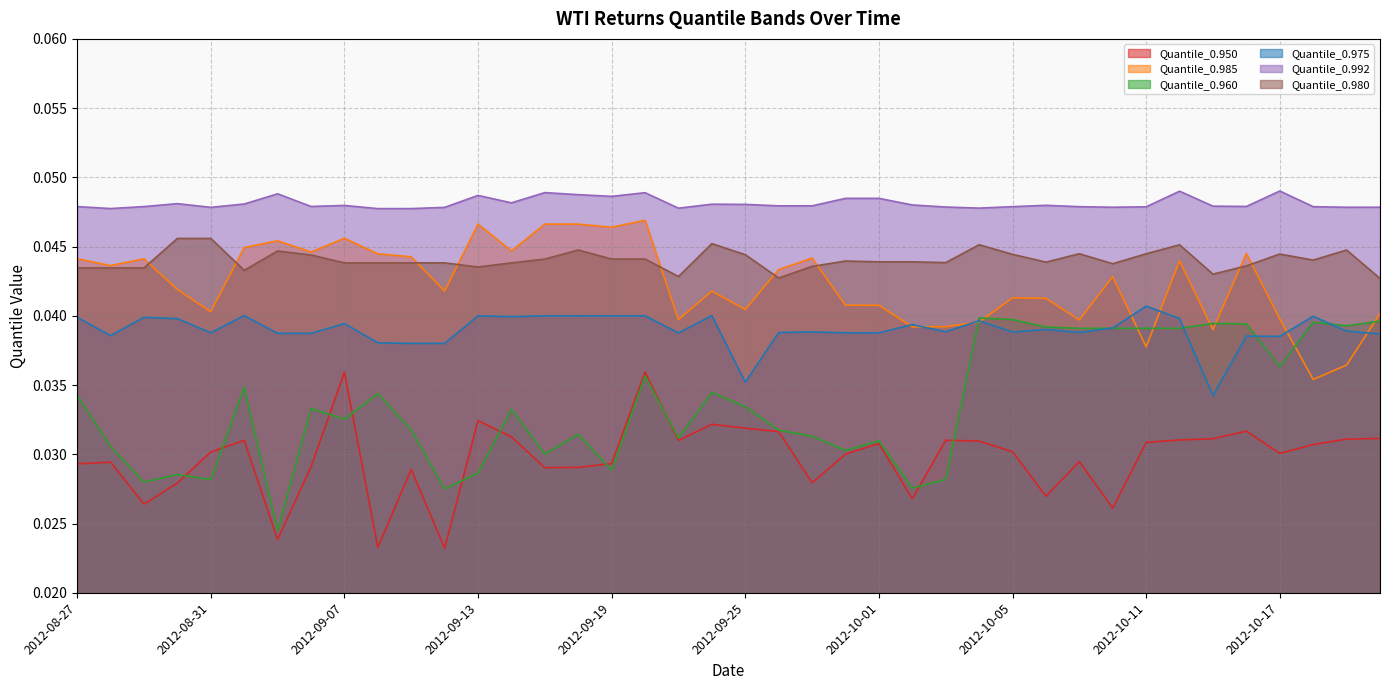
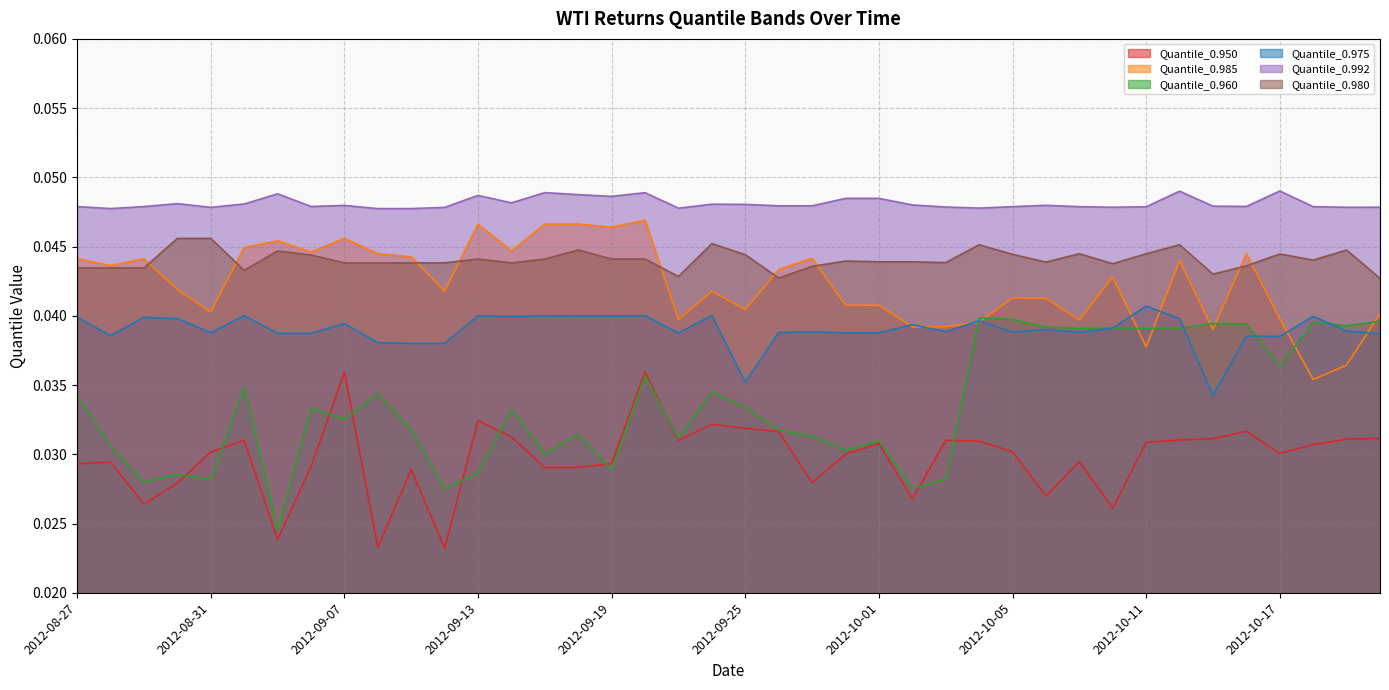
Quantile_0.980, 2012-09-13: 0.0435 -> 0.0441
